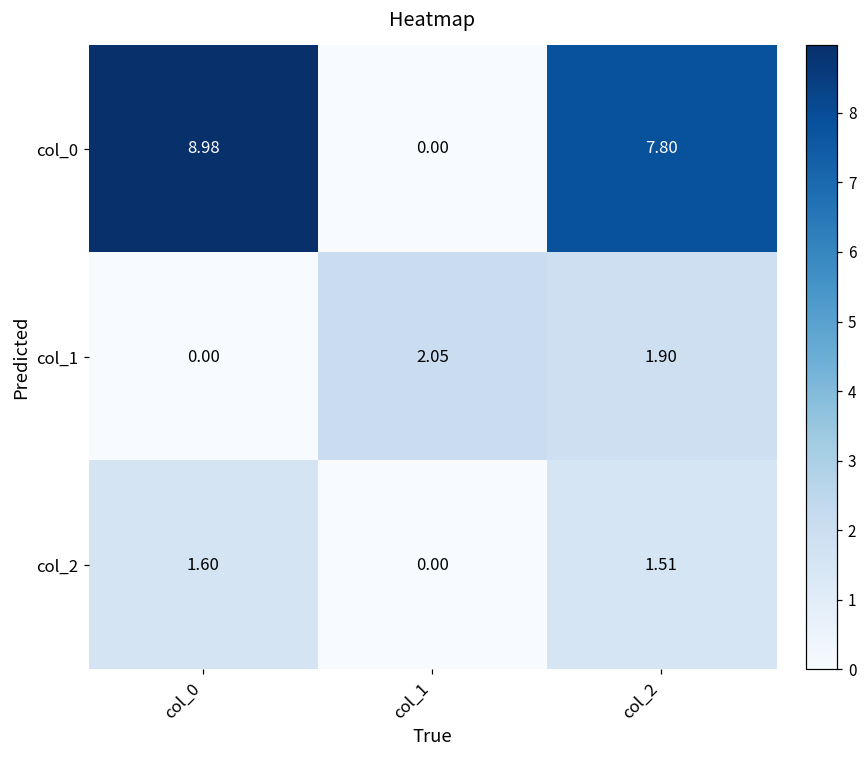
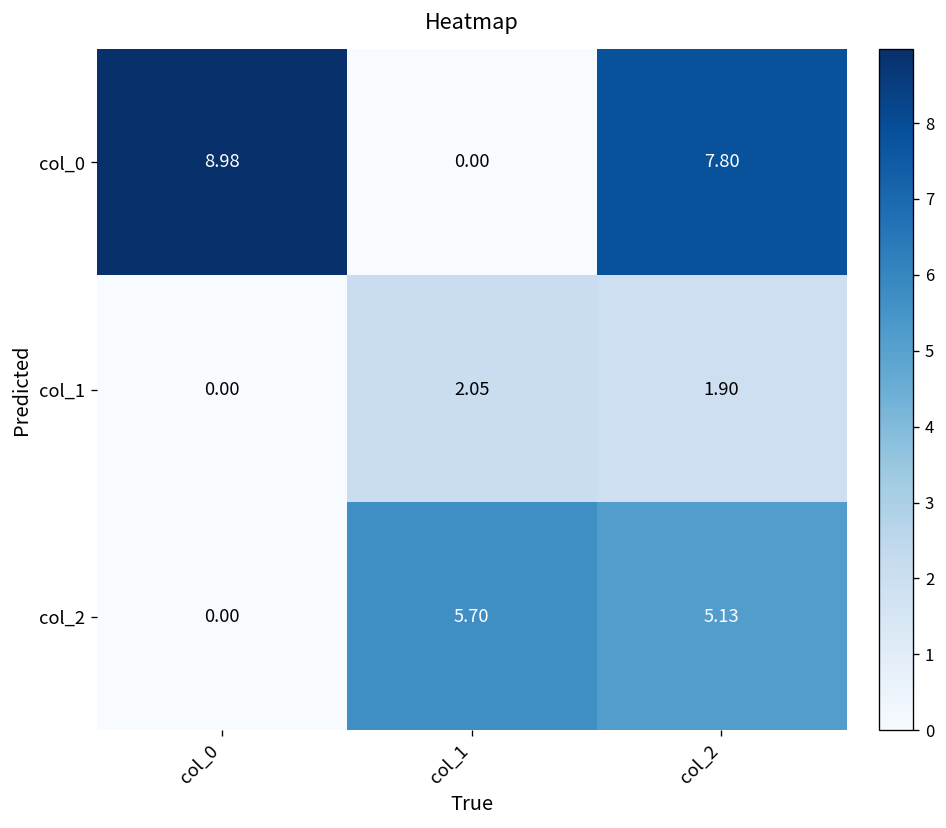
col_2, col_0: 1.60 -> 0.00
col_2, col_1: 0.00 -> 5.70
col_2, col_2: 1.51 -> 5.13
